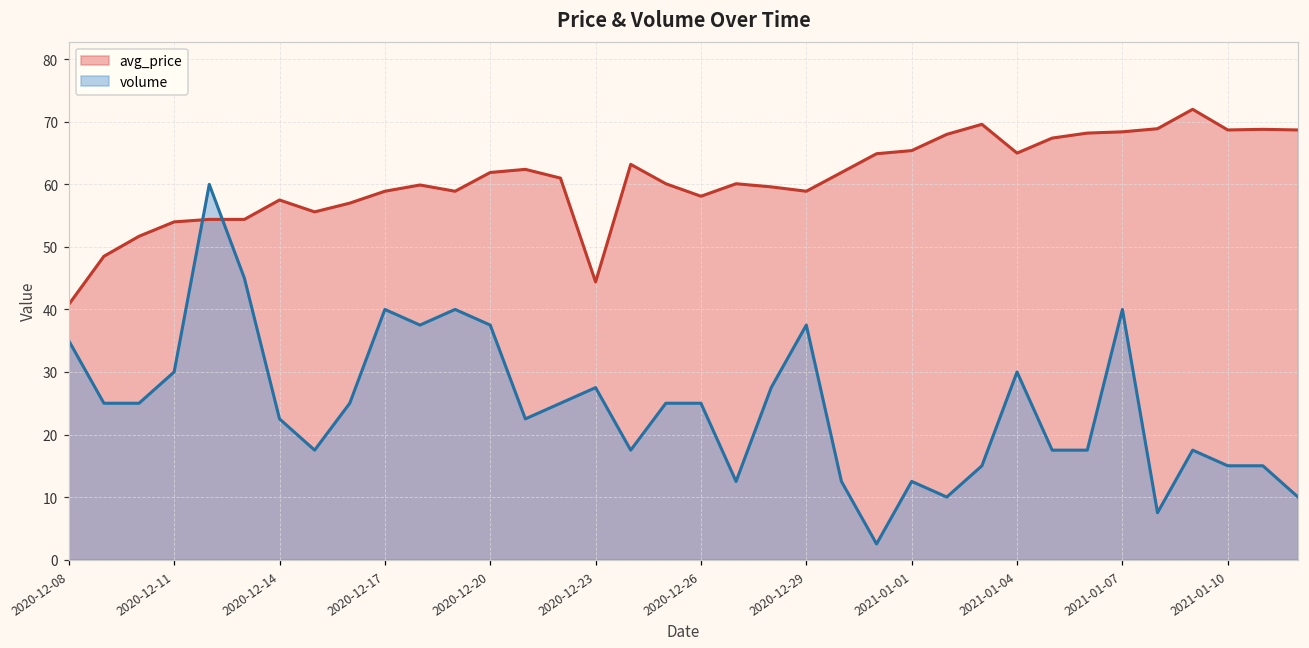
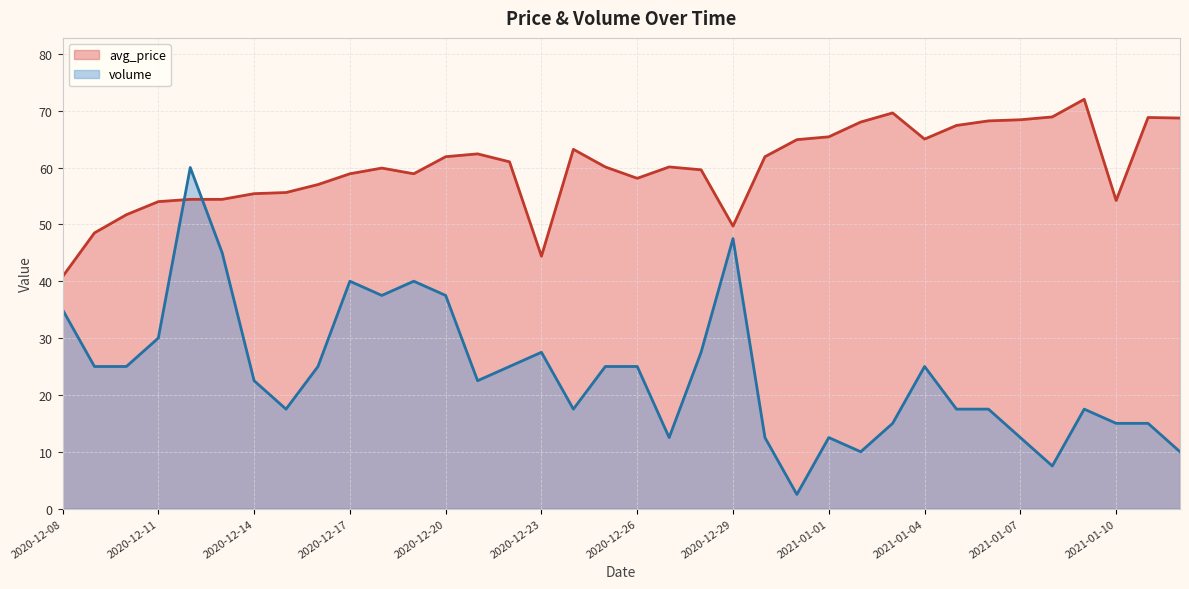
avg_price, 2020-12-14: 58 -> 55
avg_price, 2020-12-29: 59 -> 50
volume, 2020-12-29: 38 -> 48
volume, 2021-01-04: 30 -> 25
volume, 2021-01-07: 40 -> 13
avg_price, 2021-01-10: 69 -> 54
